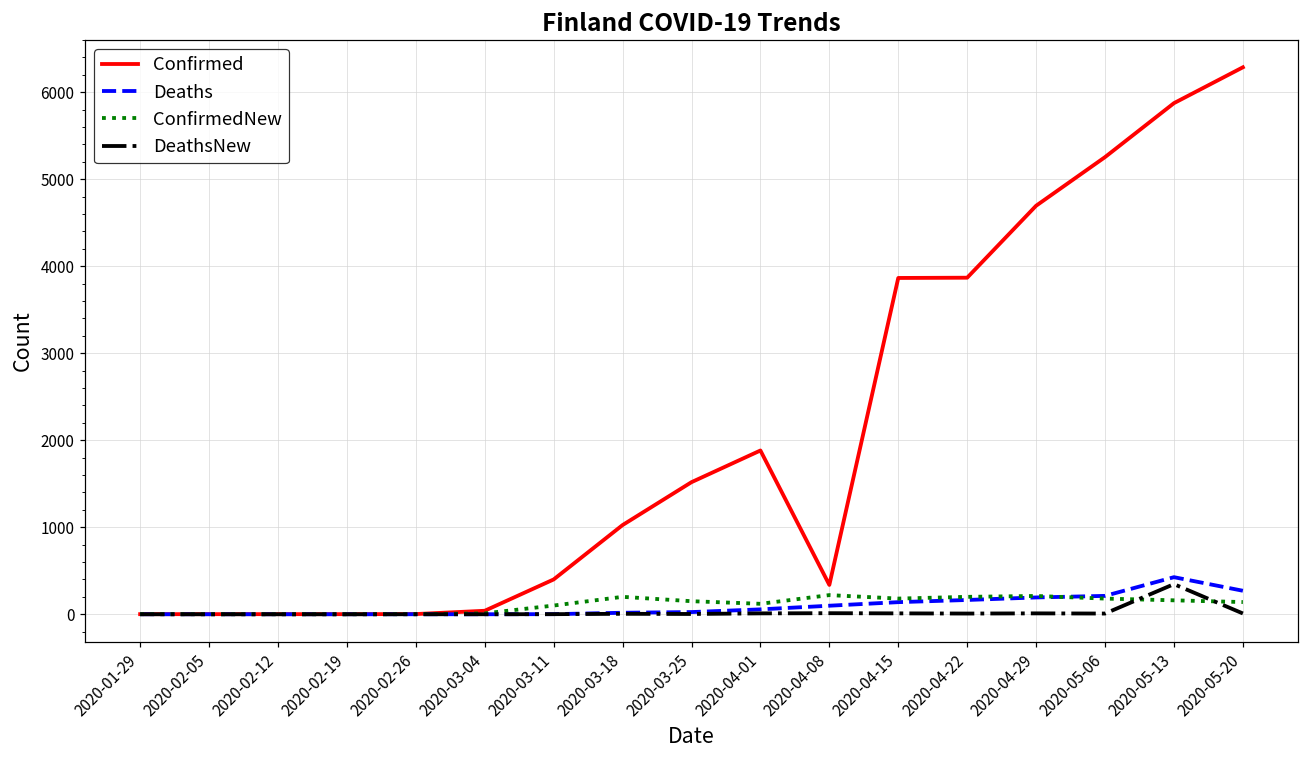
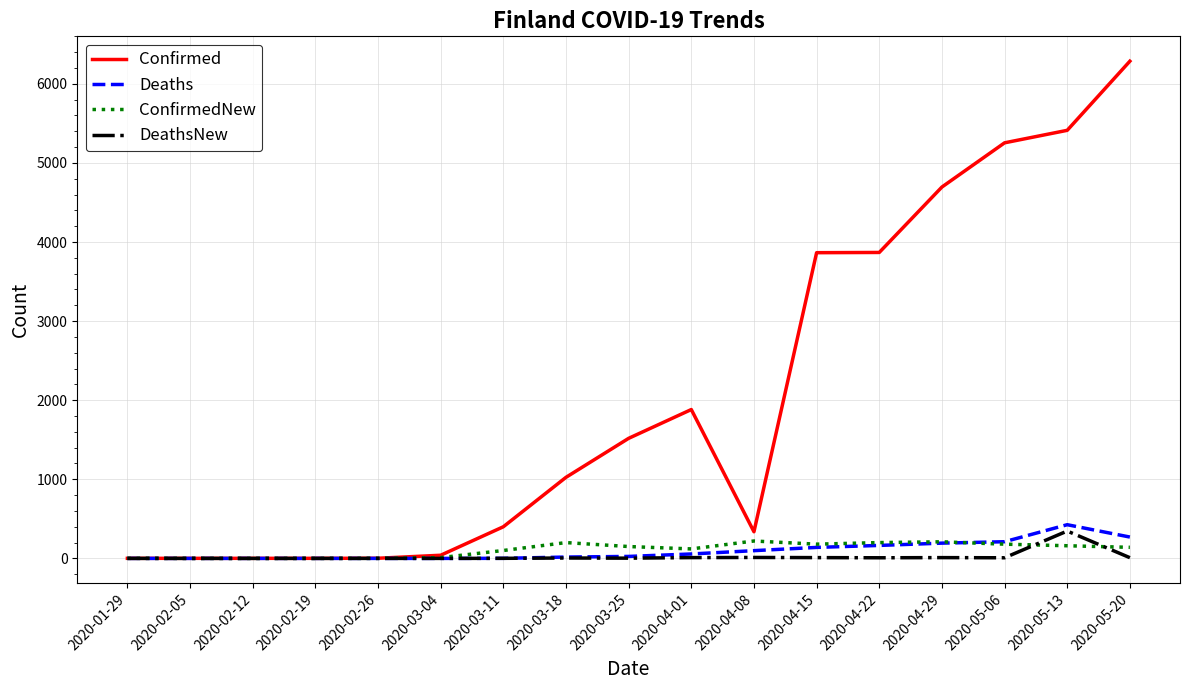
Confirmed, 2020-05-13: 5900 -> 5400
